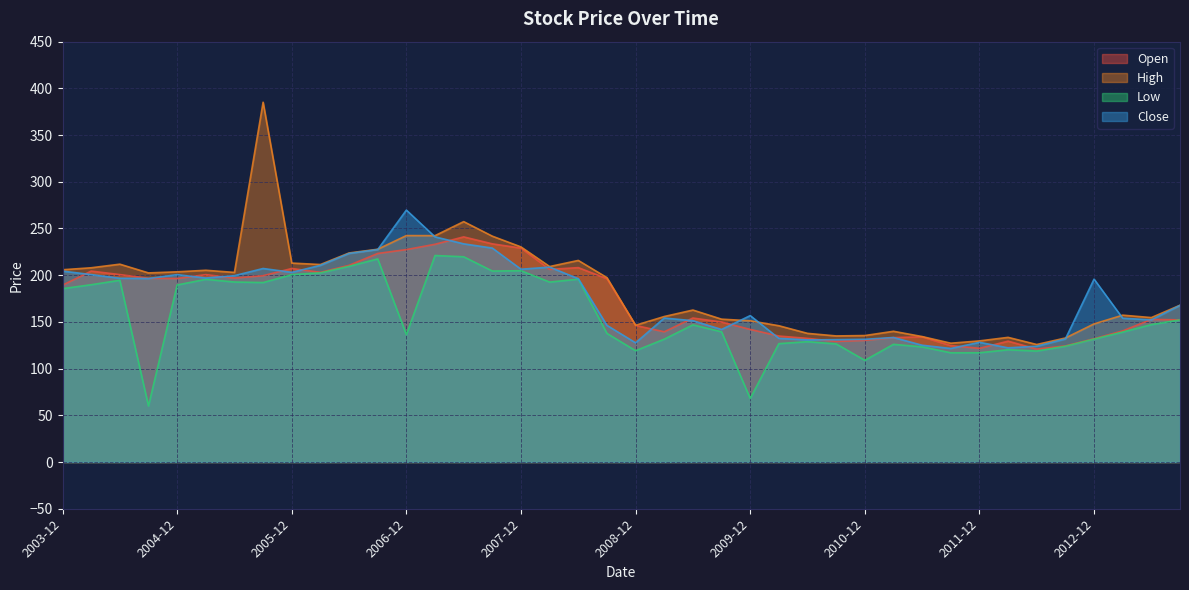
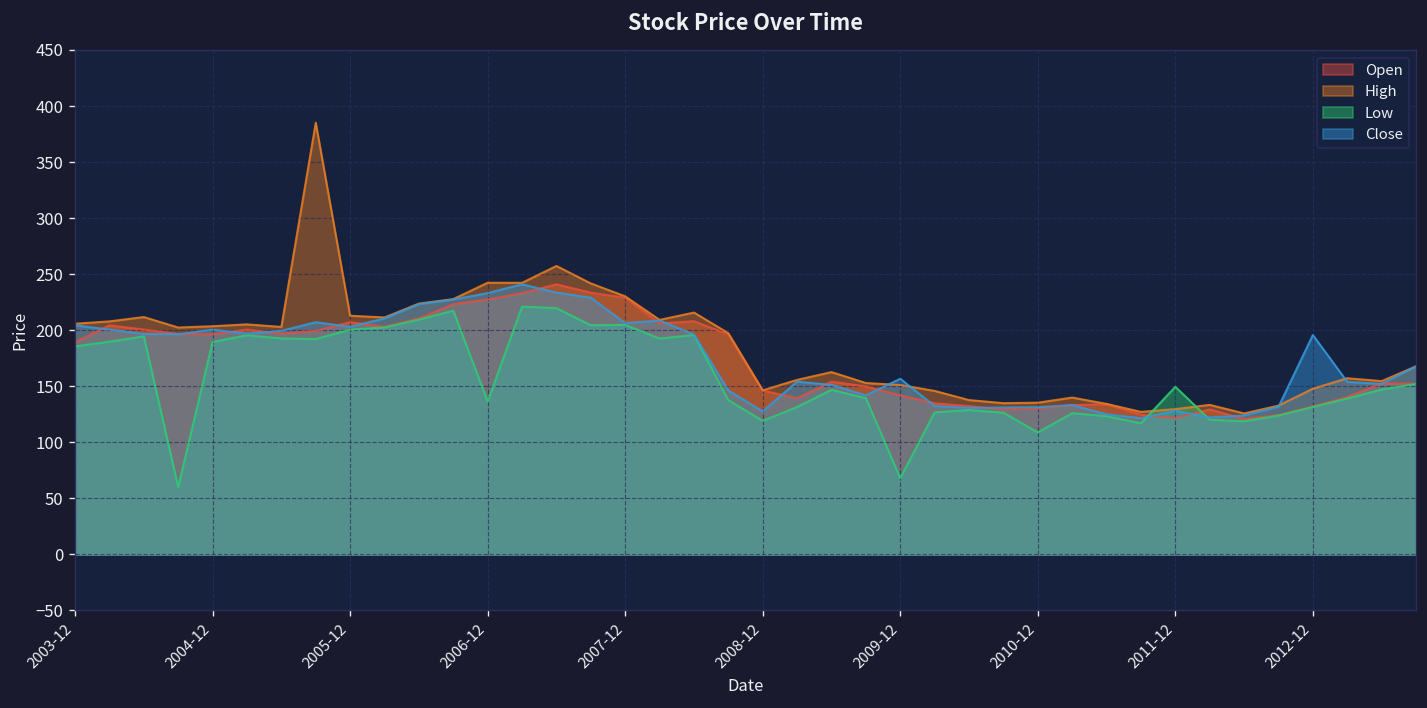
Close, 2006-12: 270 -> 230
Low, 2011-12: 120 -> 150
